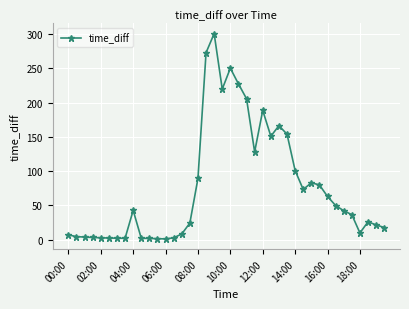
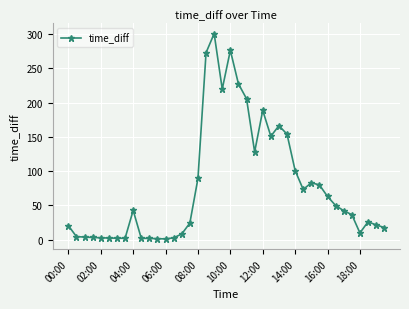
00:00: 10 -> 20
10:00: 250 -> 280
